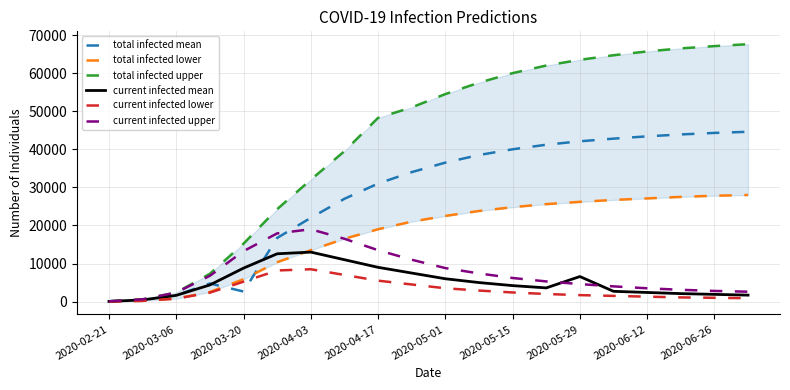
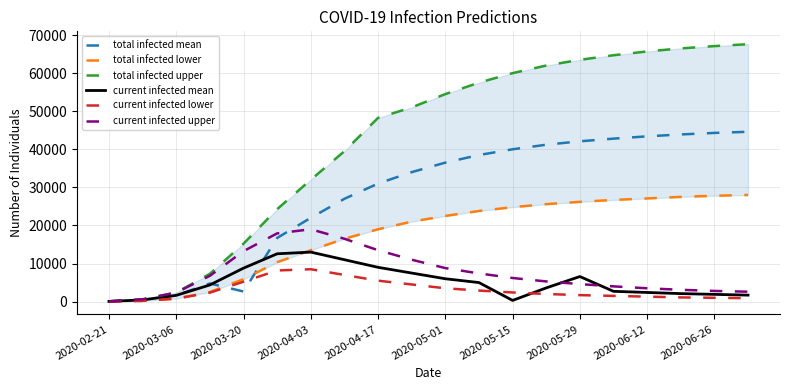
current infected mean, 2020-05-15: 4000 -> 0
